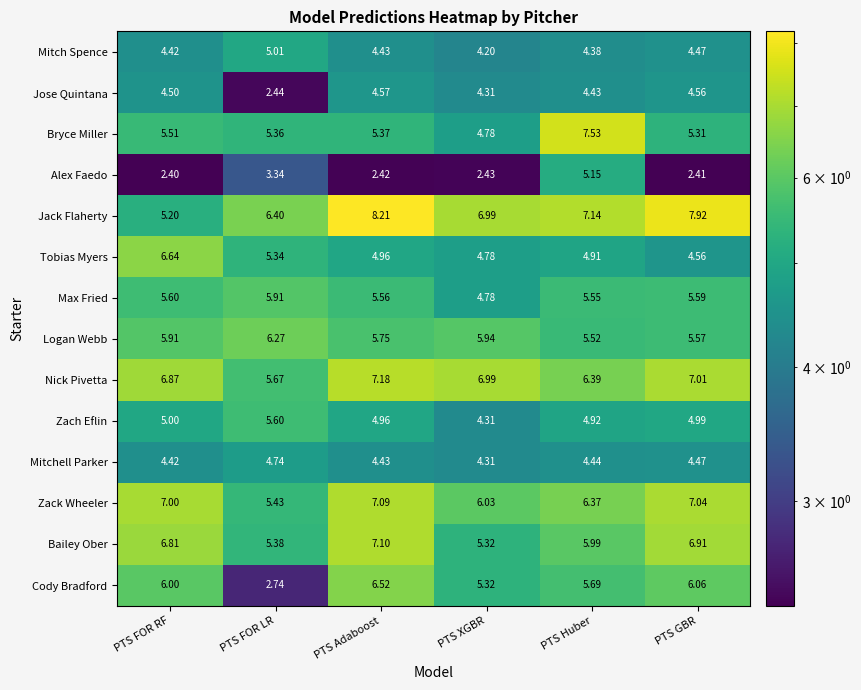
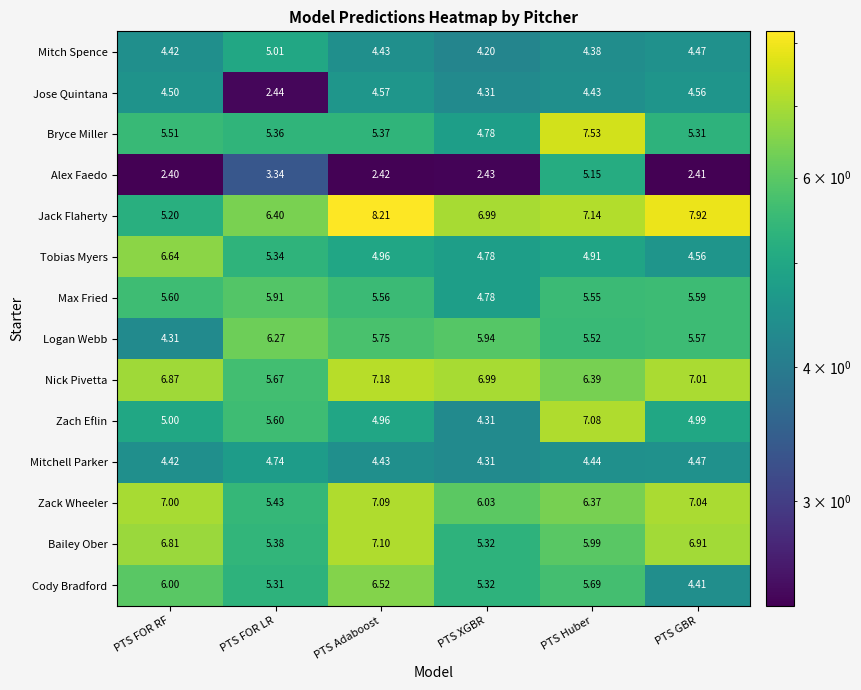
Logan Webb, PTS FOR RF: 5.91 -> 4.31
Zach Eflin, PTS Huber: 4.92 -> 7.08
Cody Bradford, PTS FOR LR: 2.74 -> 5.31
Cody Bradford, PTS GBR: 6.06 -> 4.41
